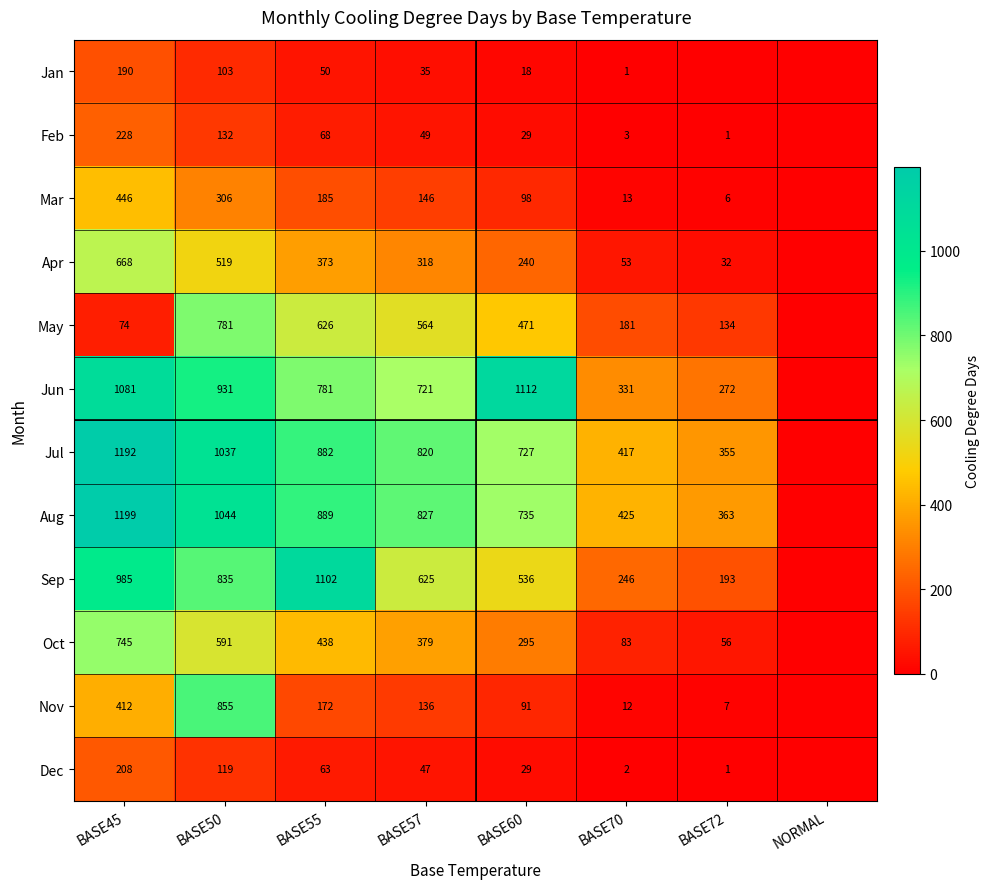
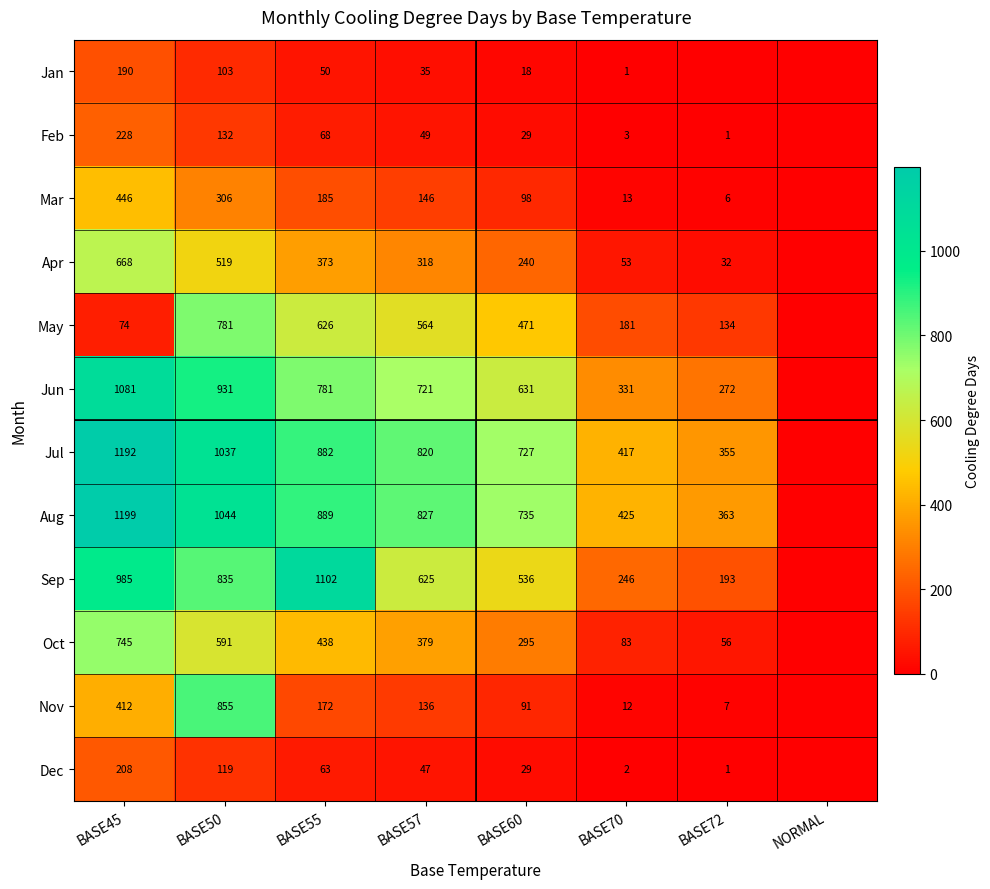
Jun, BASE60: 1112 -> 631
